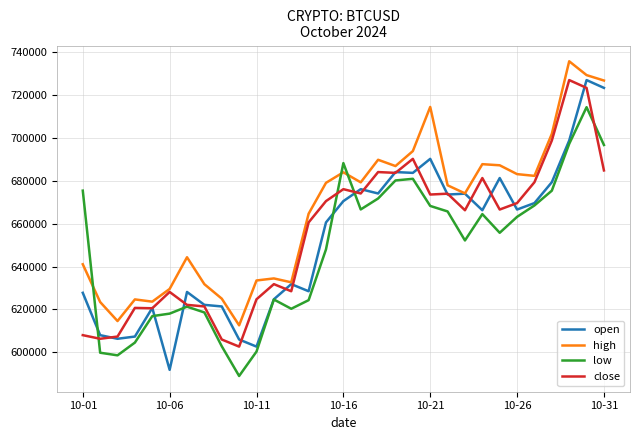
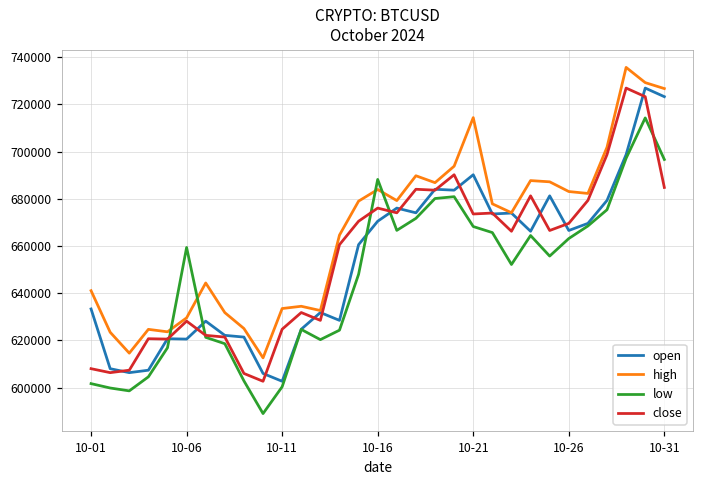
open, 10-01: 628000 -> 633000
low, 10-01: 675000 -> 602000
open, 10-06: 592000 -> 621000
low, 10-06: 618000 -> 659000
